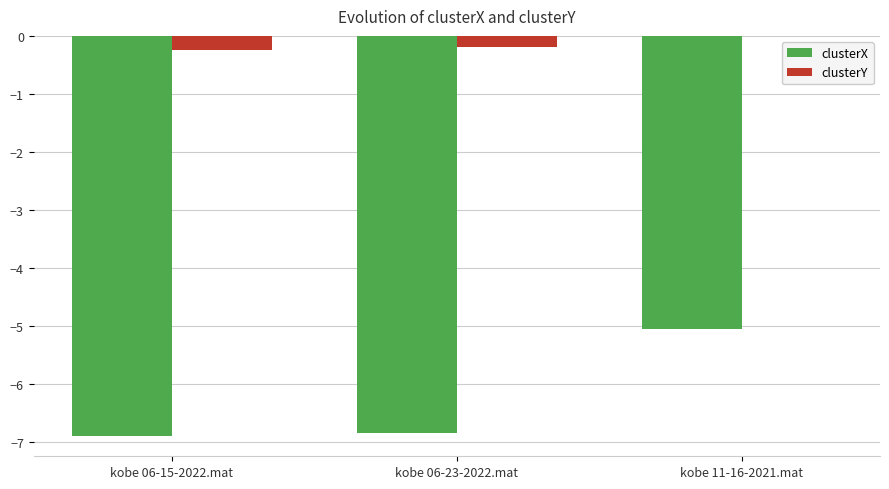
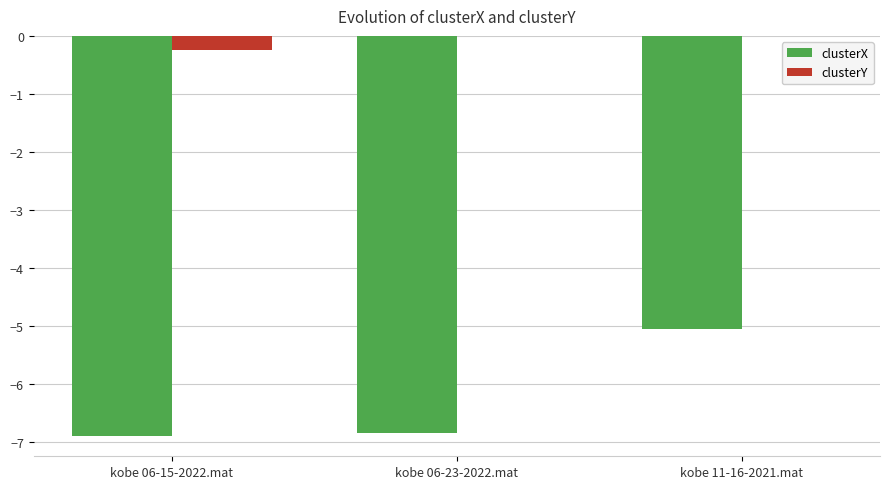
clusterY, kobe 06-23-2022.mat: -0.2 -> 0.0
